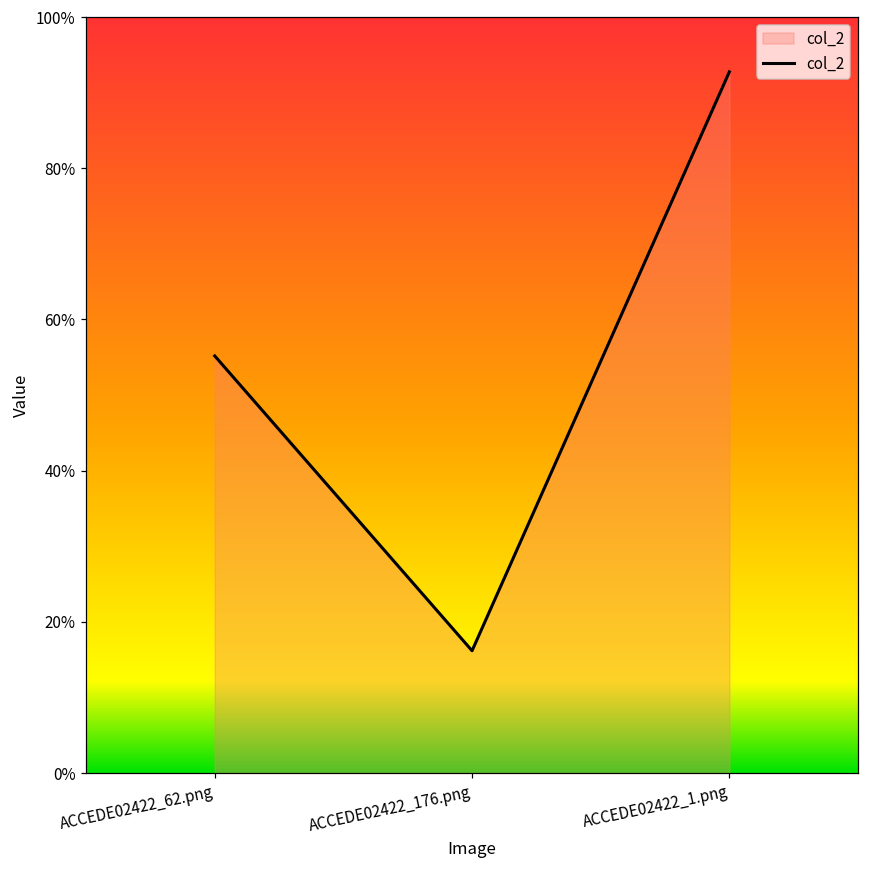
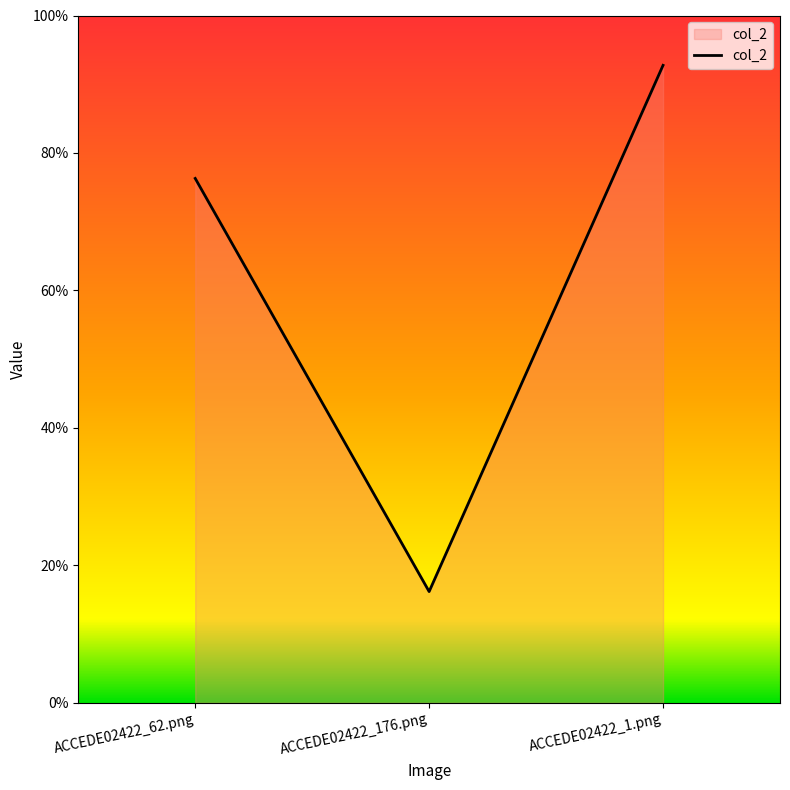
ACCEDE02422_62.png: 55% -> 76%
